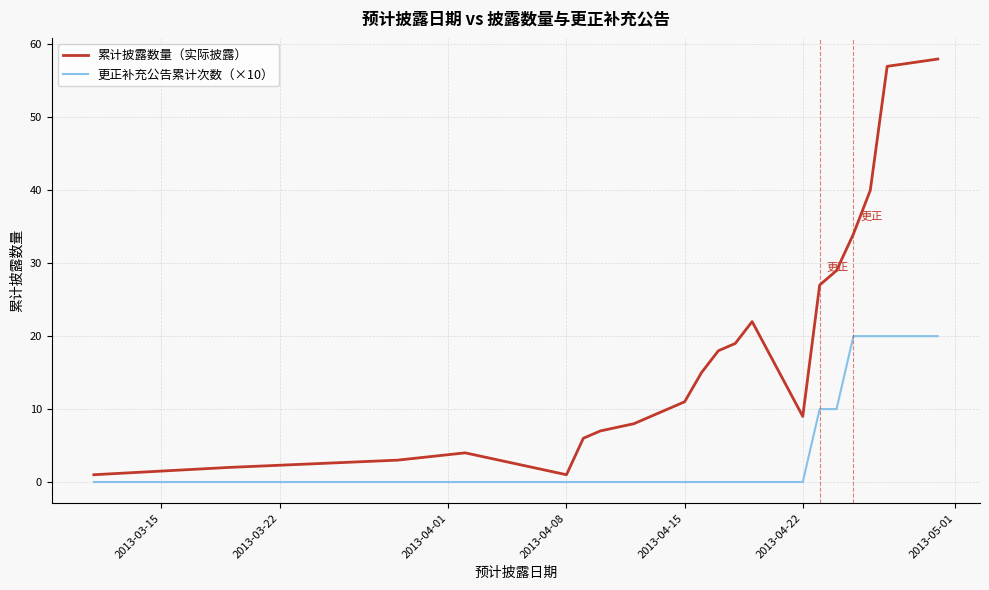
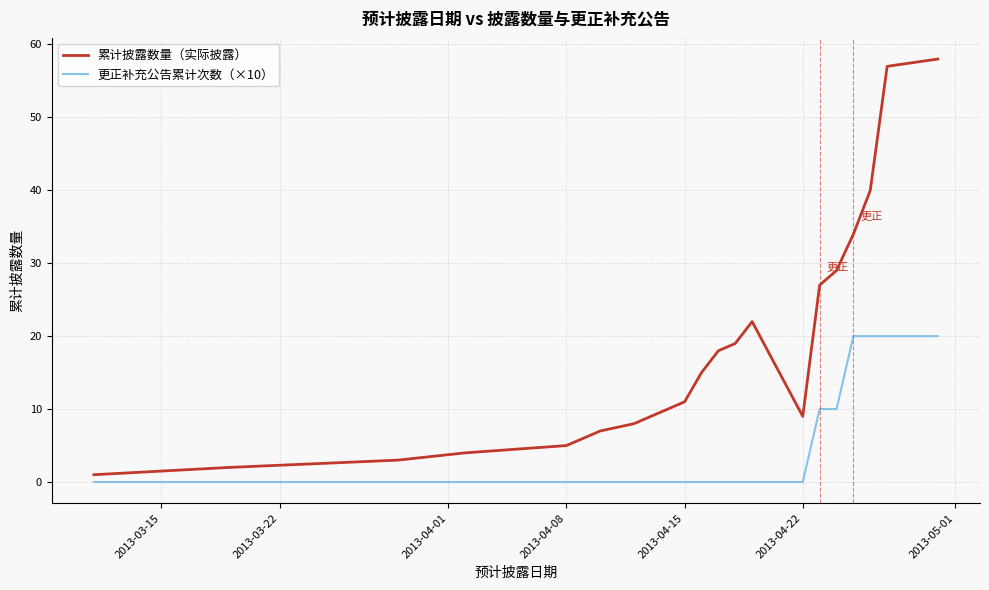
累计披露数量（实际披露）, 2013-04-08: 1 -> 5
